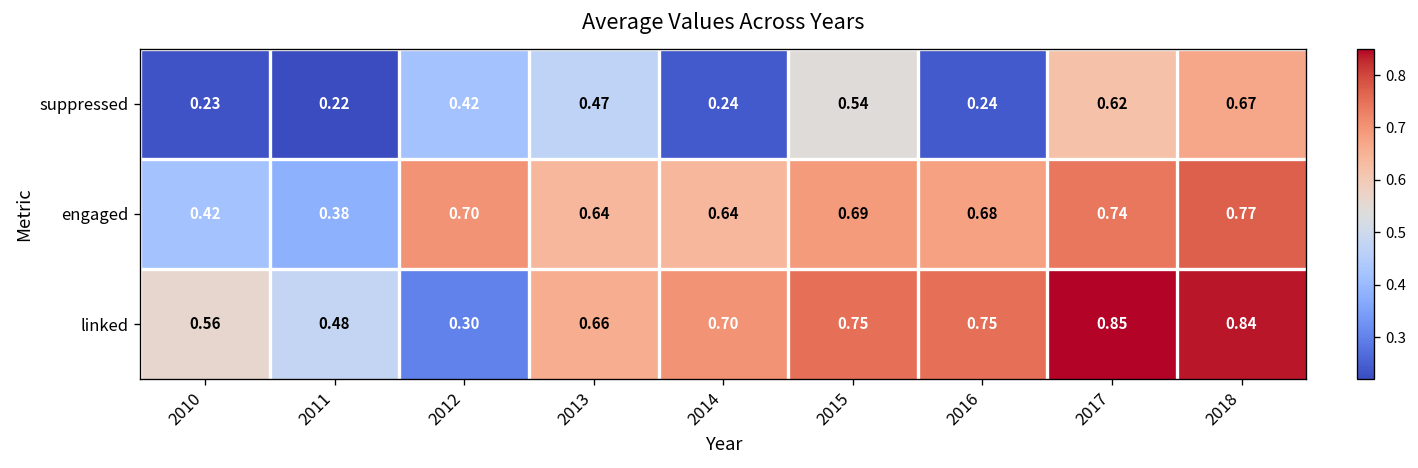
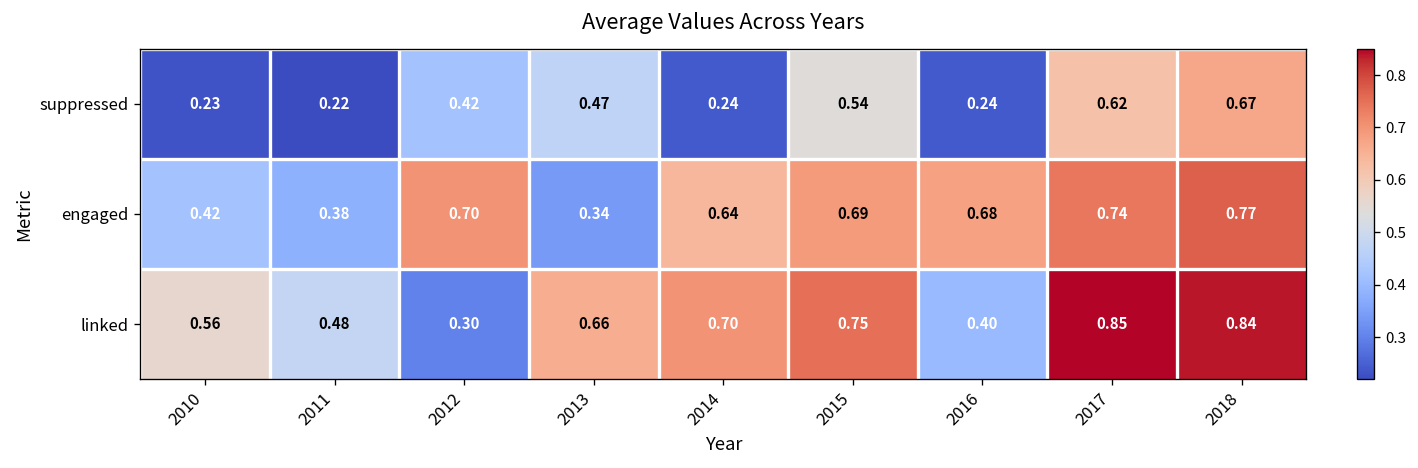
engaged, 2013: 0.64 -> 0.34
linked, 2016: 0.75 -> 0.40
